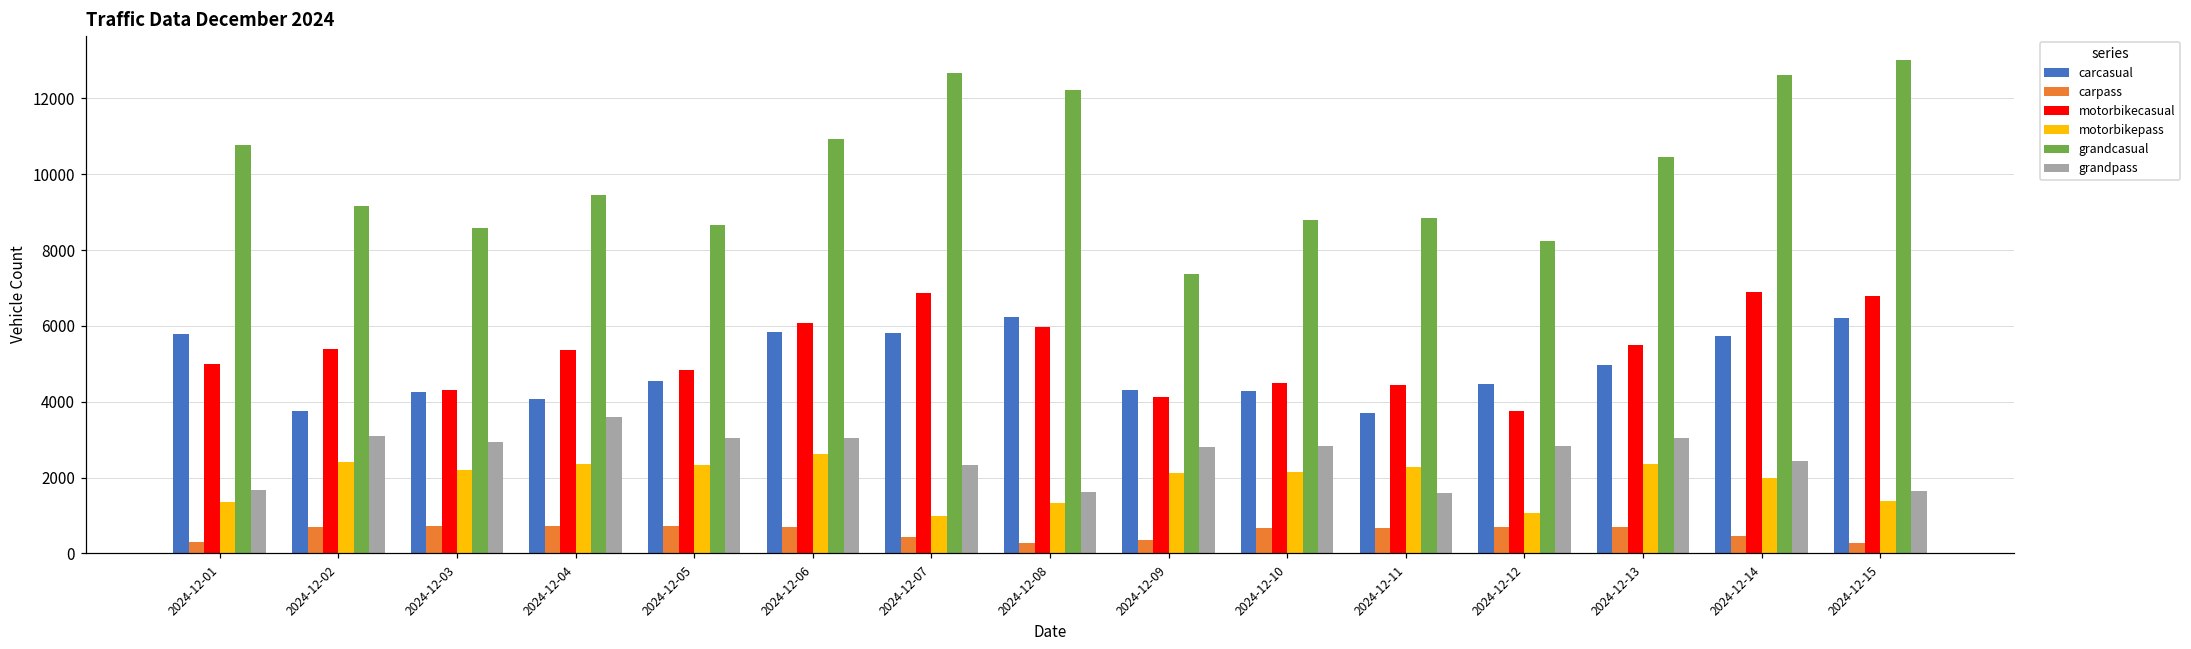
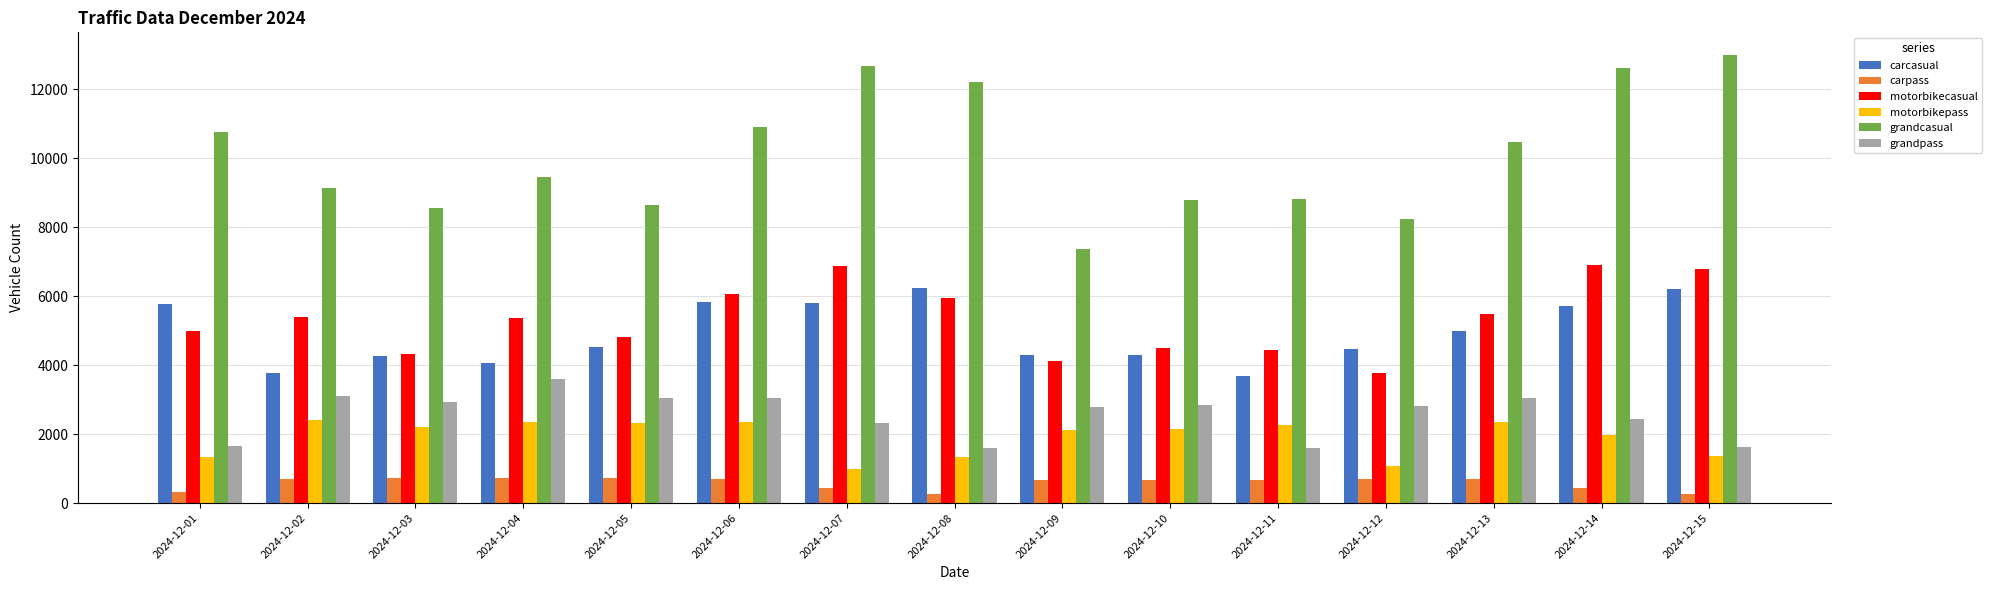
motorbikepass, 2024-12-06: 2600 -> 2400
carpass, 2024-12-09: 400 -> 700
